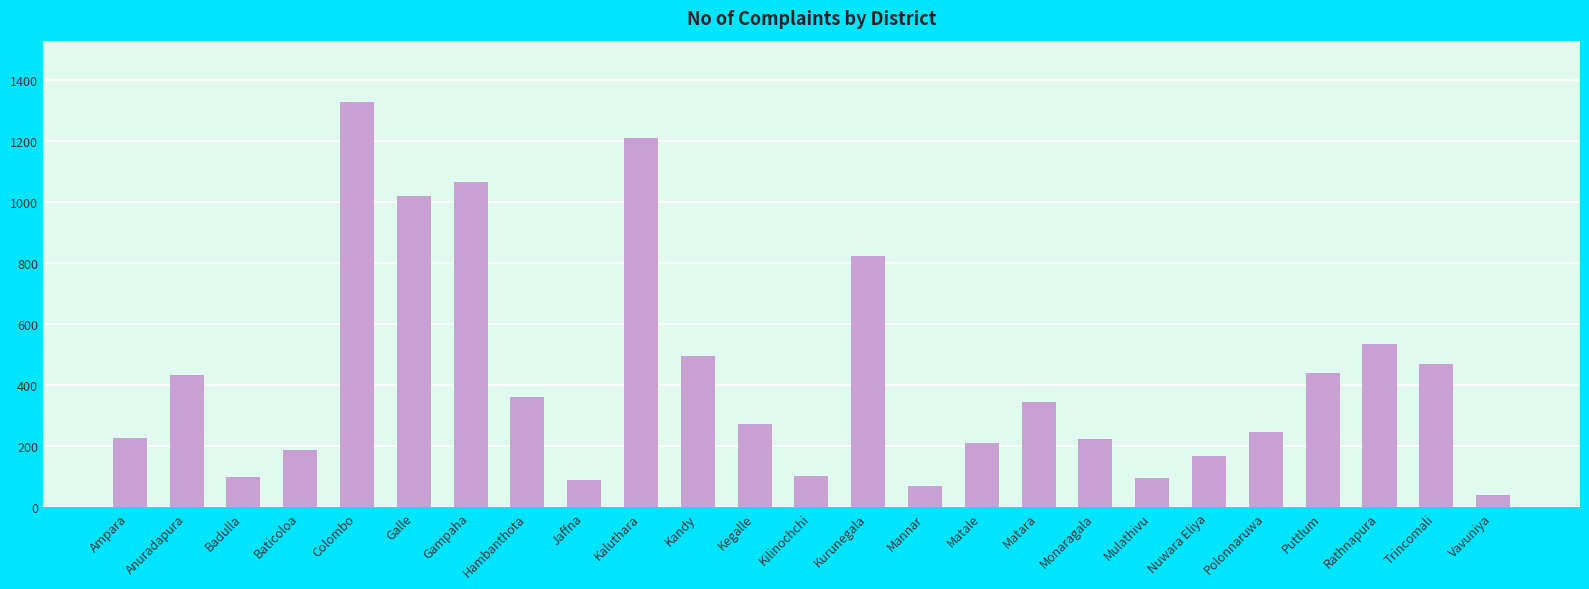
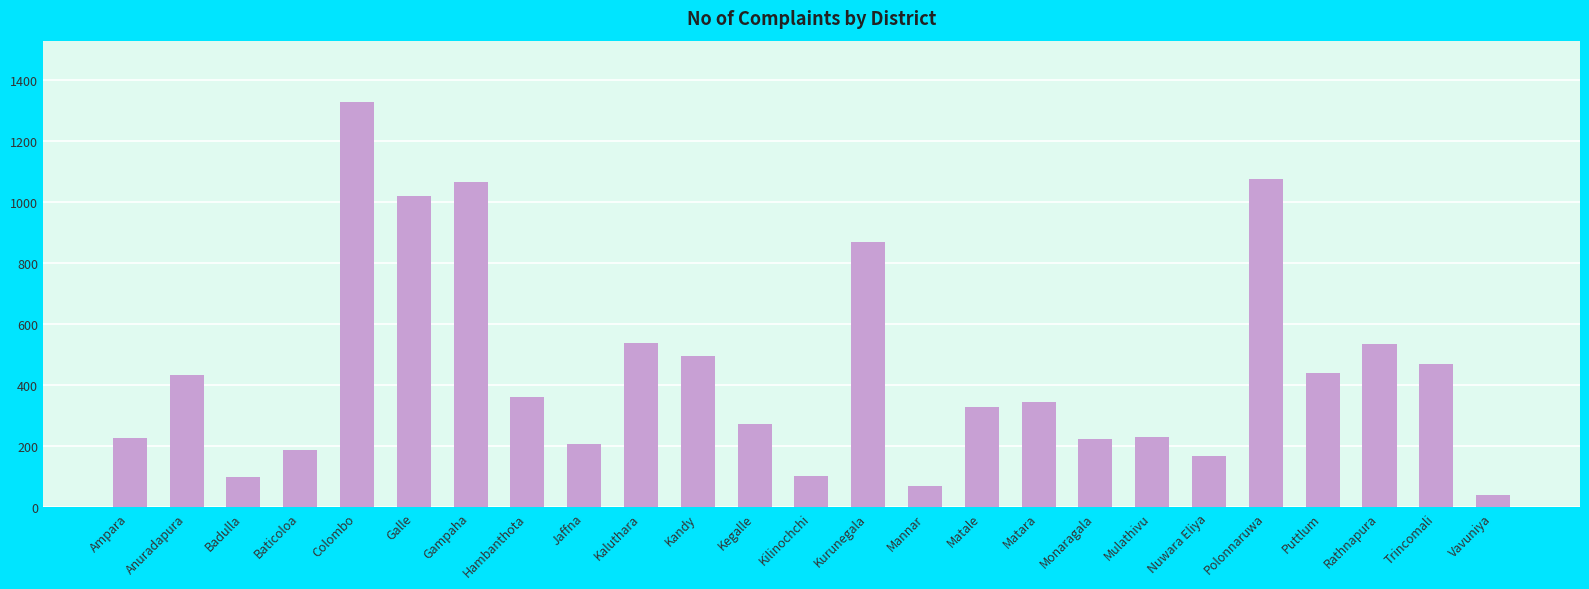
Jaffna: 90 -> 210
Kaluthara: 1210 -> 540
Kurunegala: 820 -> 870
Matale: 210 -> 330
Mulathivu: 100 -> 230
Polonnaruwa: 250 -> 1080
